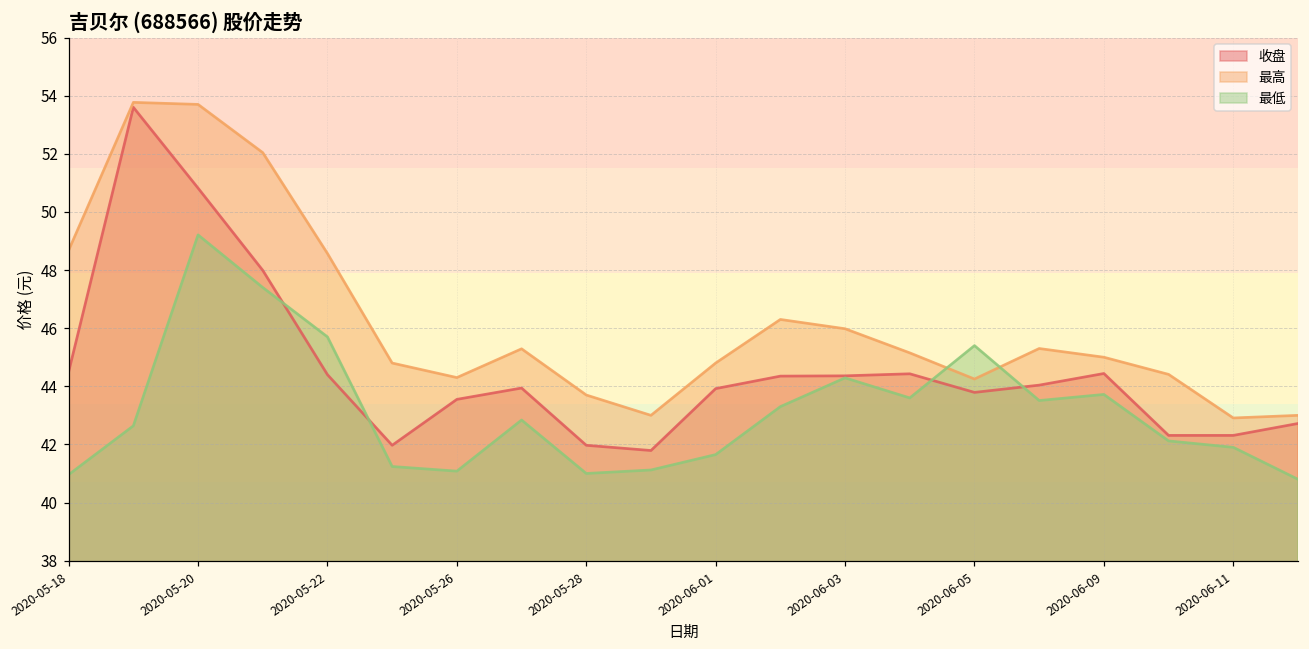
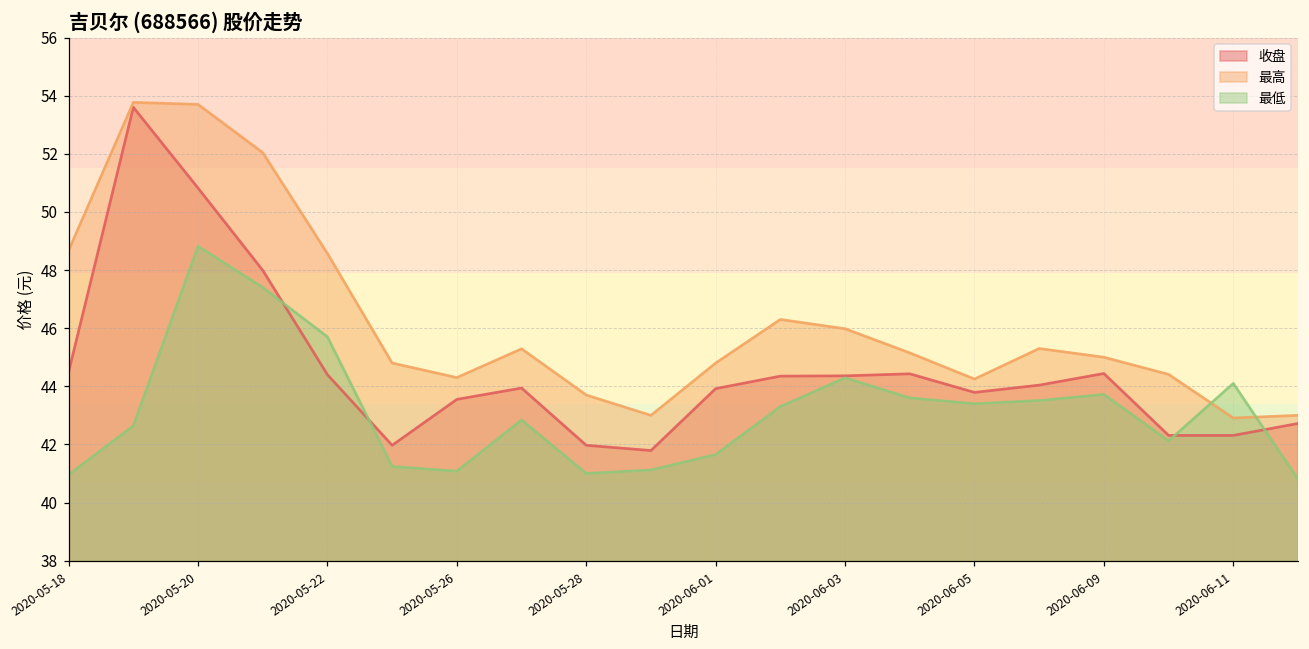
最低, 2020-05-20: 49.2 -> 48.8
最低, 2020-06-05: 45.4 -> 43.4
最低, 2020-06-11: 41.9 -> 44.1
